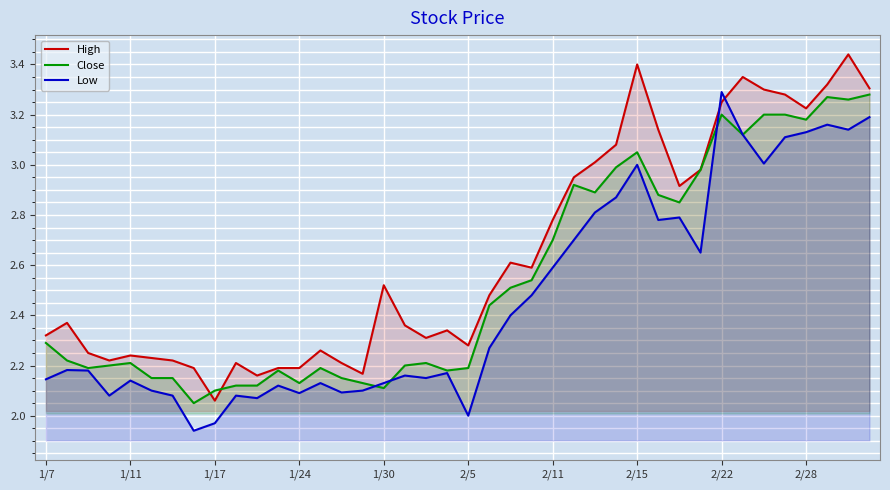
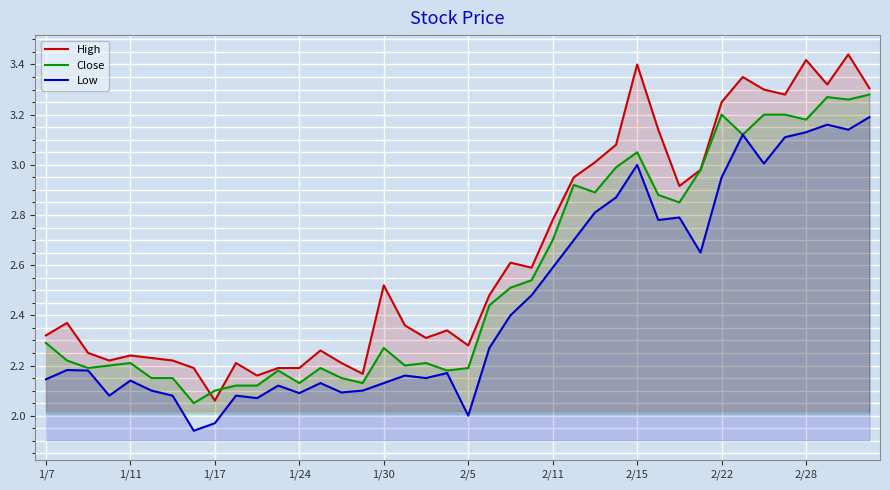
Close, 1/30: 2.11 -> 2.27
Low, 2/22: 3.29 -> 2.95
High, 2/28: 3.23 -> 3.42
